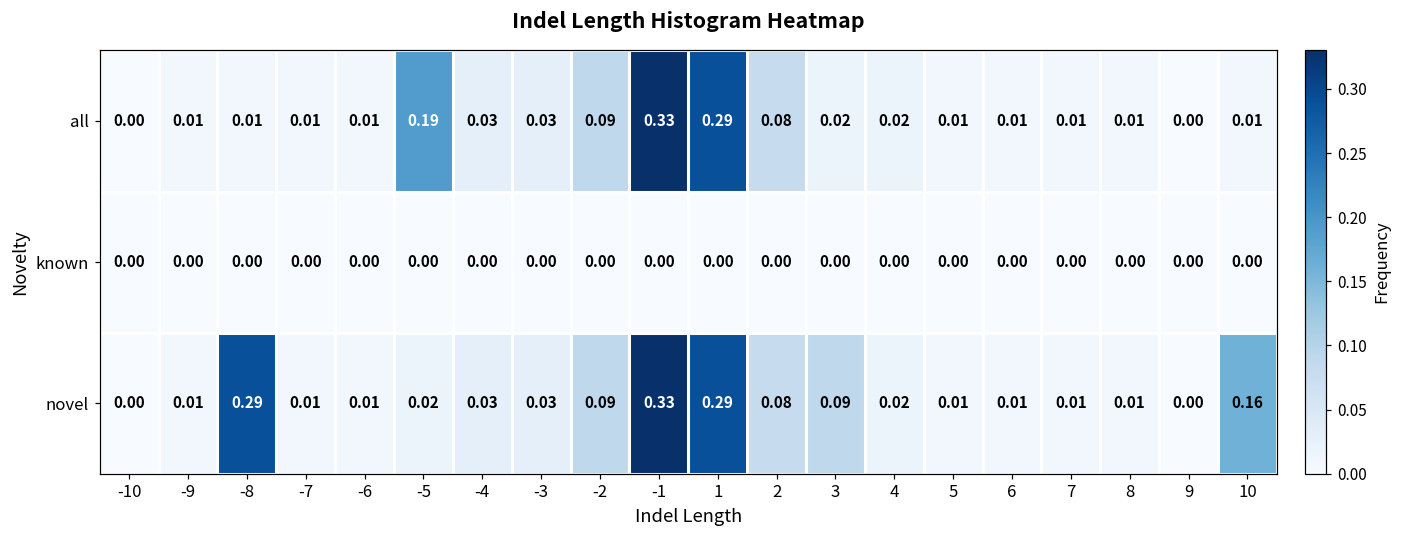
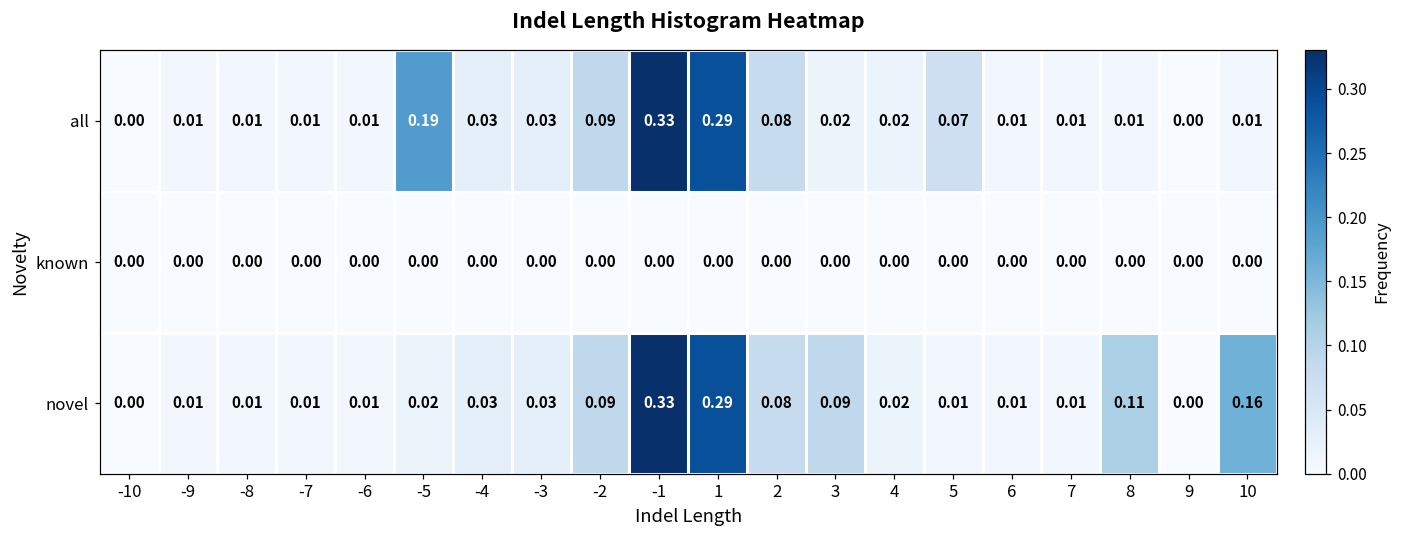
all, 5: 0.01 -> 0.07
novel, -8: 0.29 -> 0.01
novel, 8: 0.01 -> 0.11
